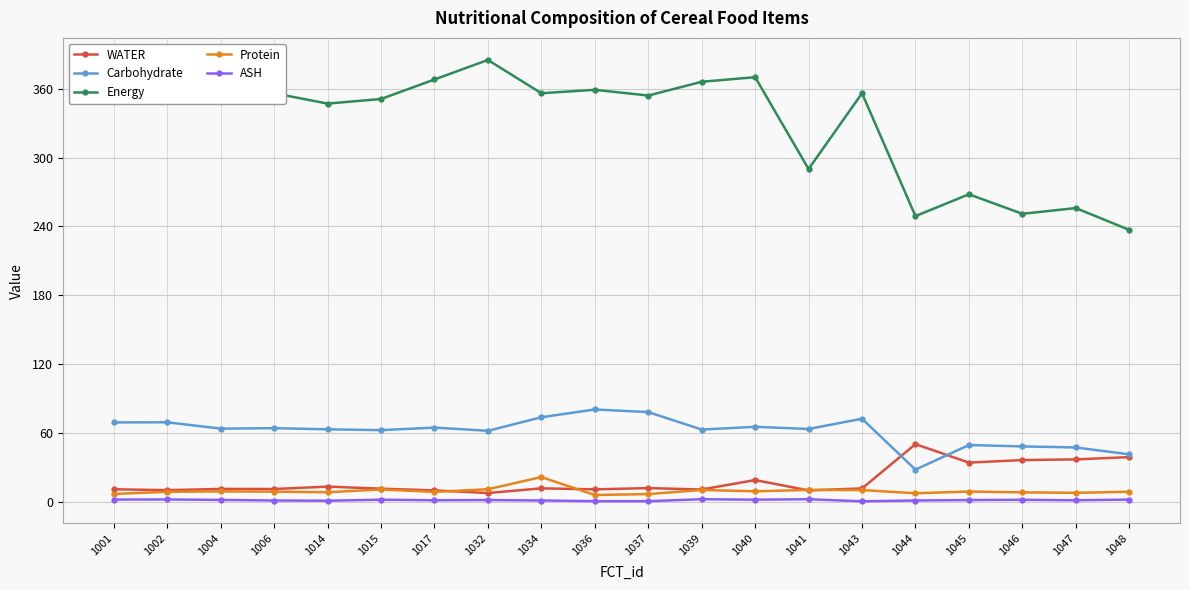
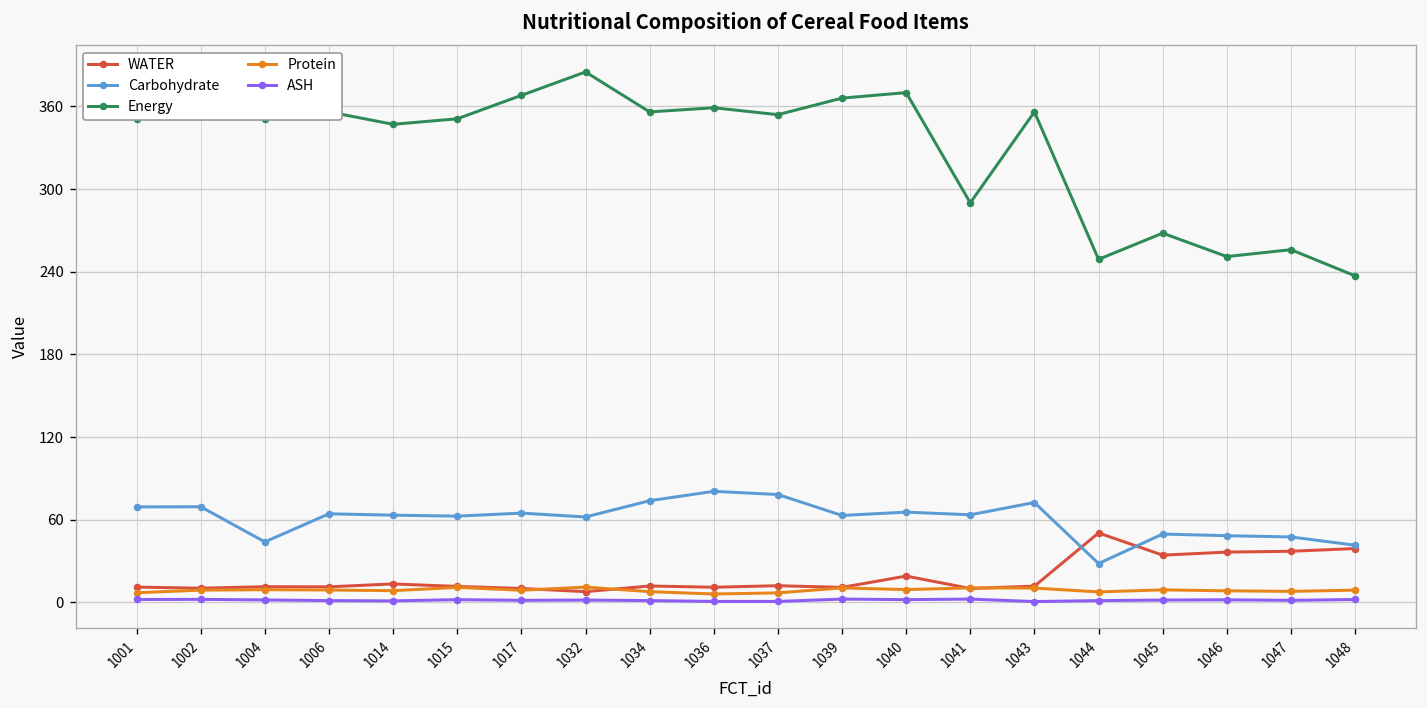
Carbohydrate, 1004: 64 -> 44
Protein, 1034: 22 -> 8
